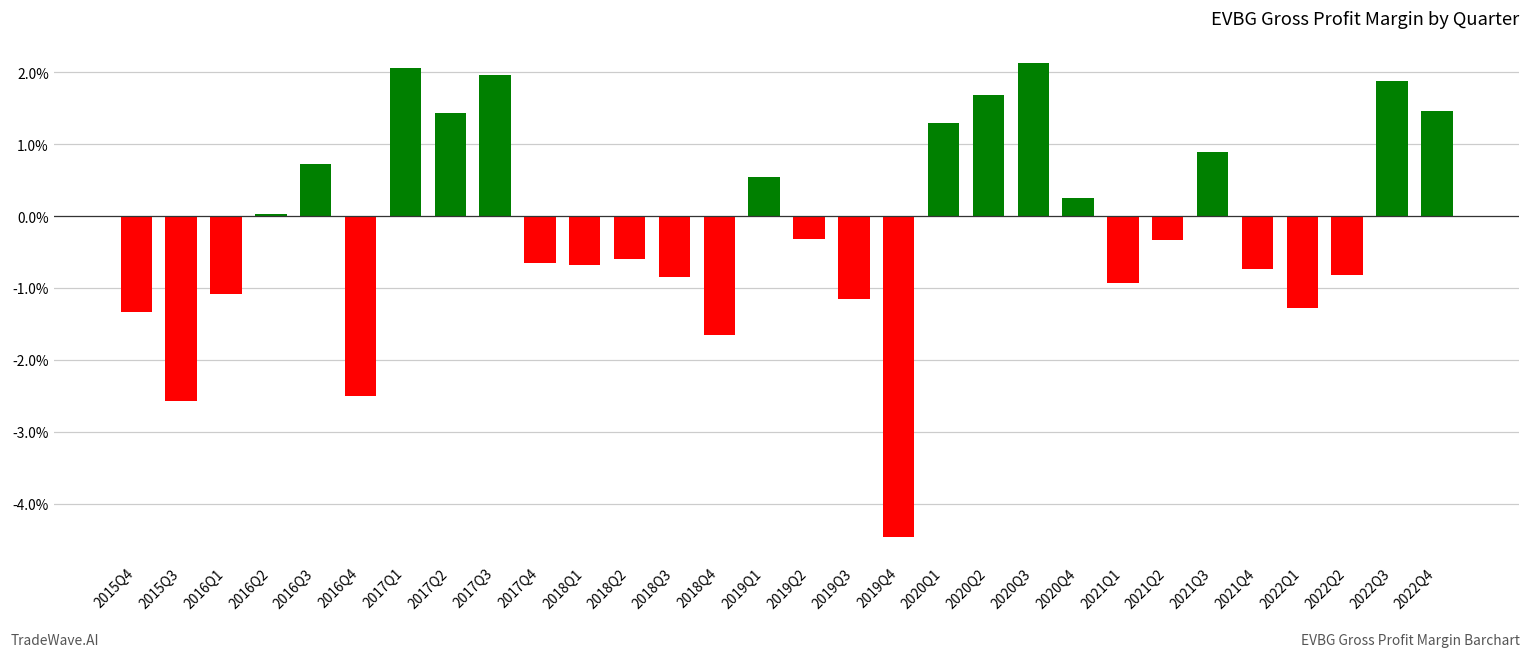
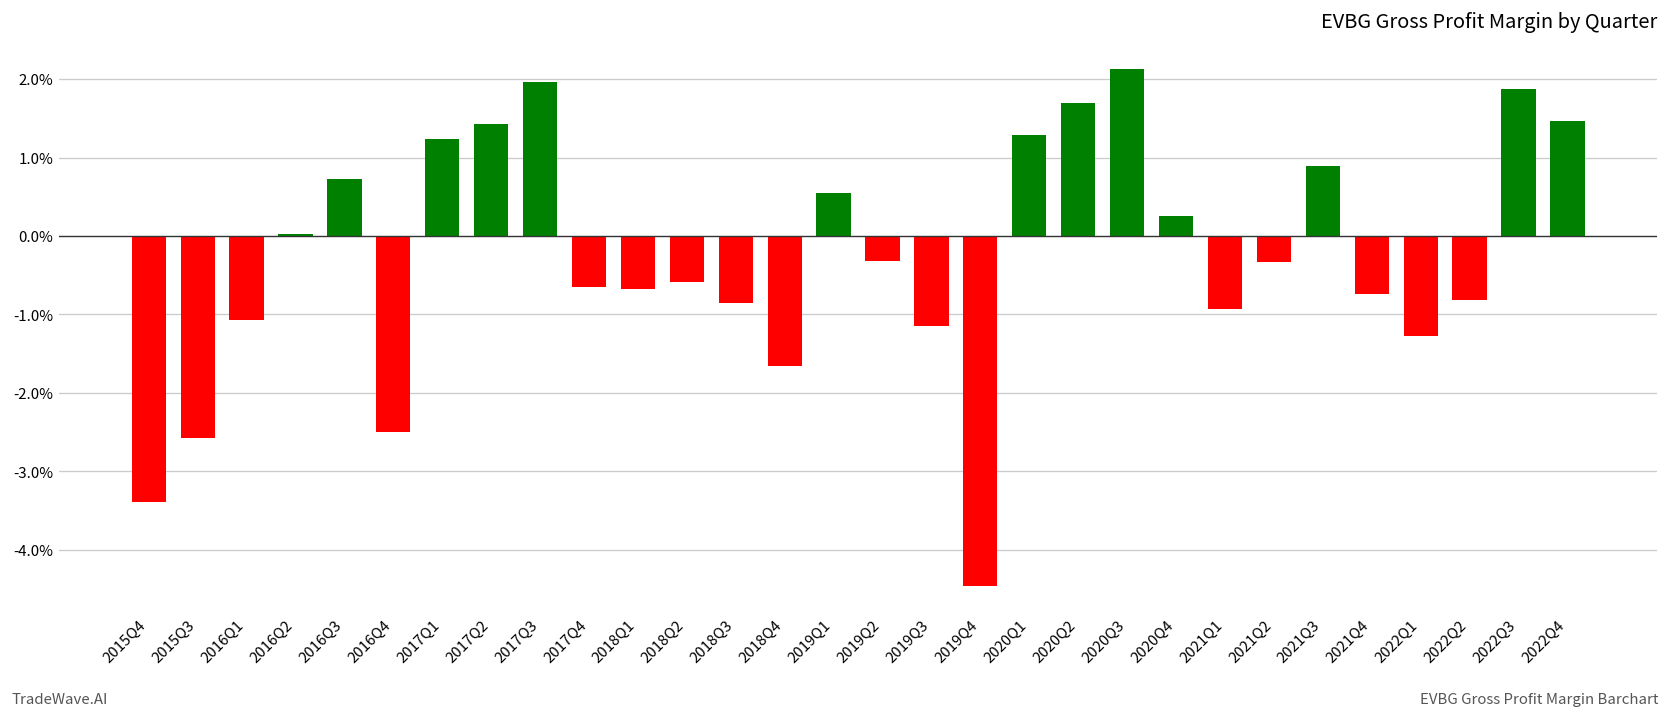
2015Q4: -1.3% -> -3.4%
2017Q1: 2.1% -> 1.2%
